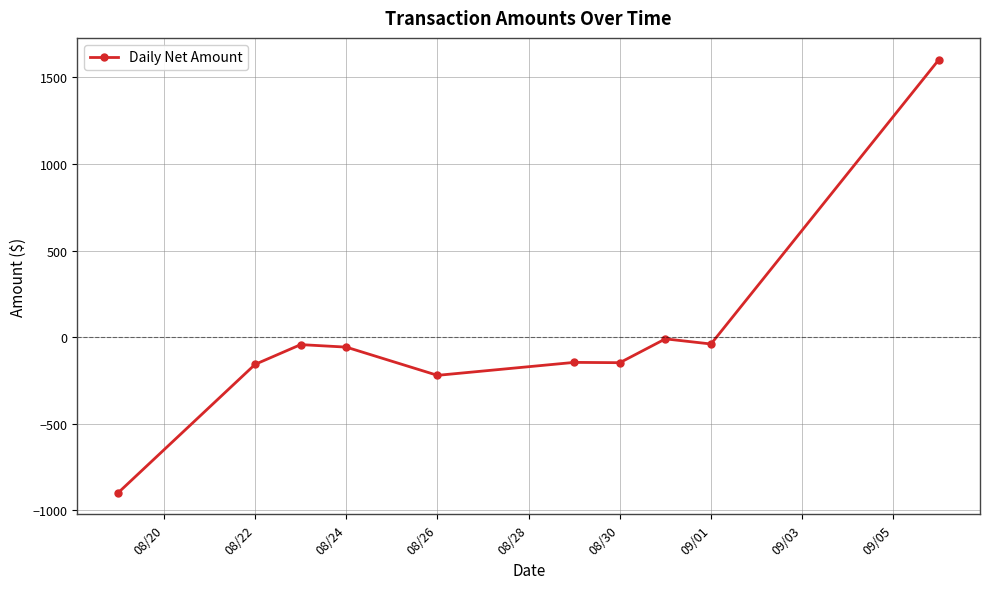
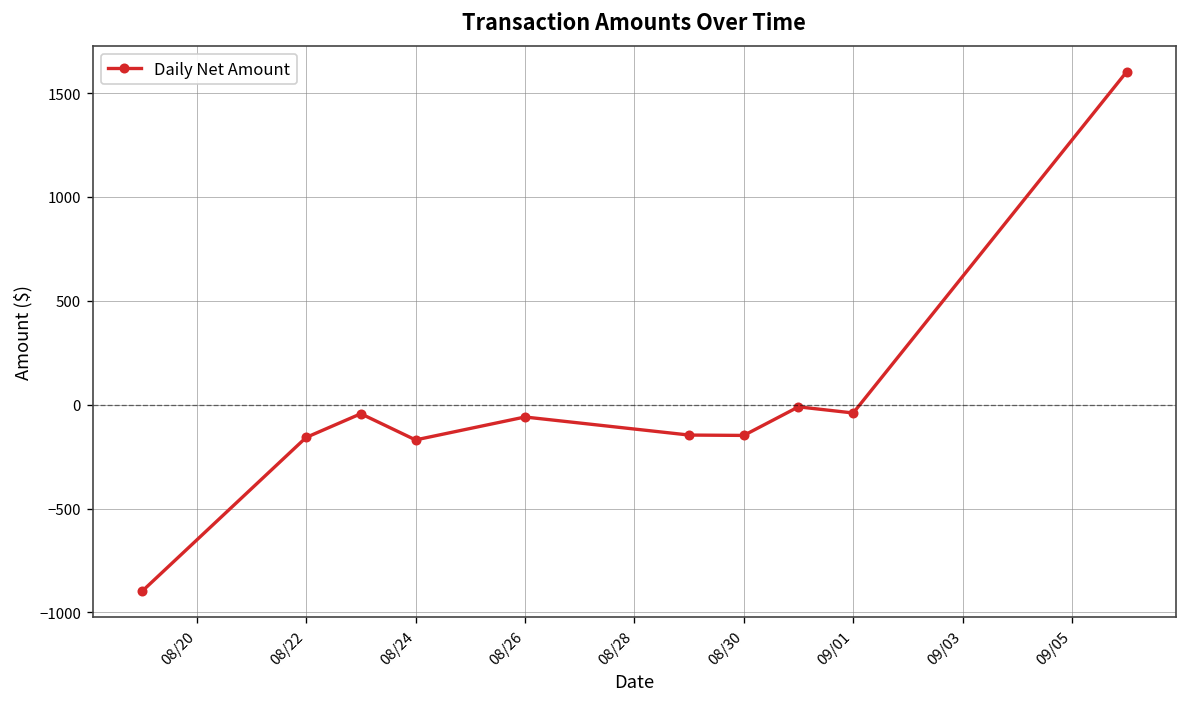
08/24: -60 -> -170
08/26: -220 -> -60
